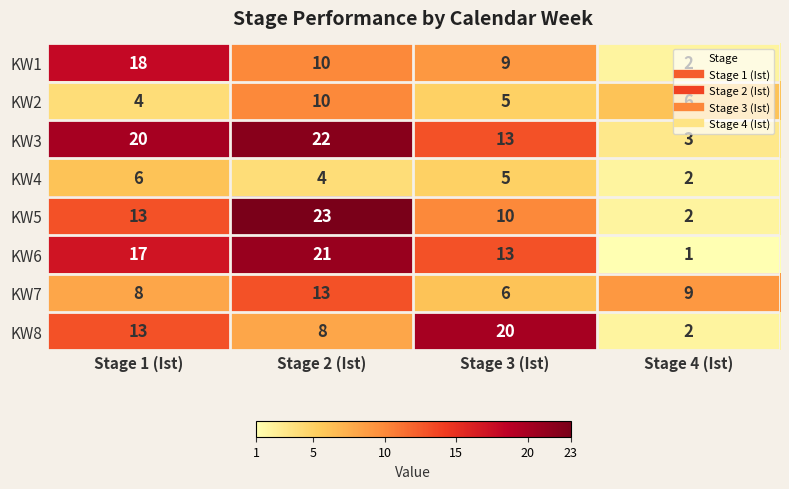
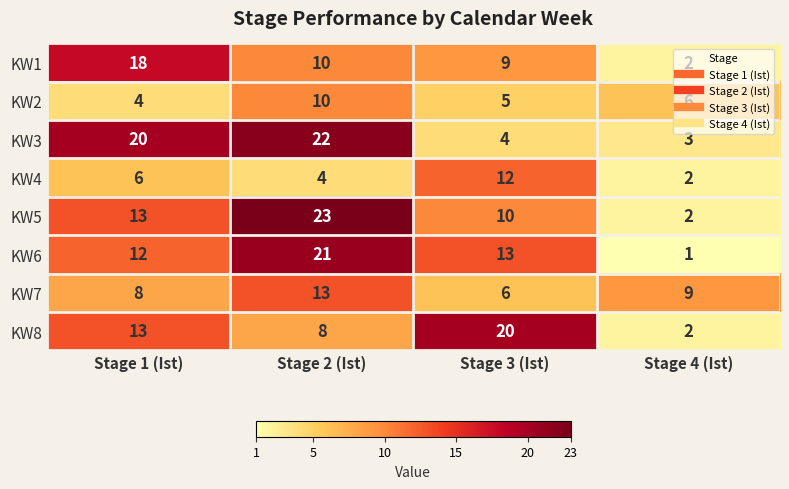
KW3, Stage 3 (Ist): 13 -> 4
KW4, Stage 3 (Ist): 5 -> 12
KW6, Stage 1 (Ist): 17 -> 12
